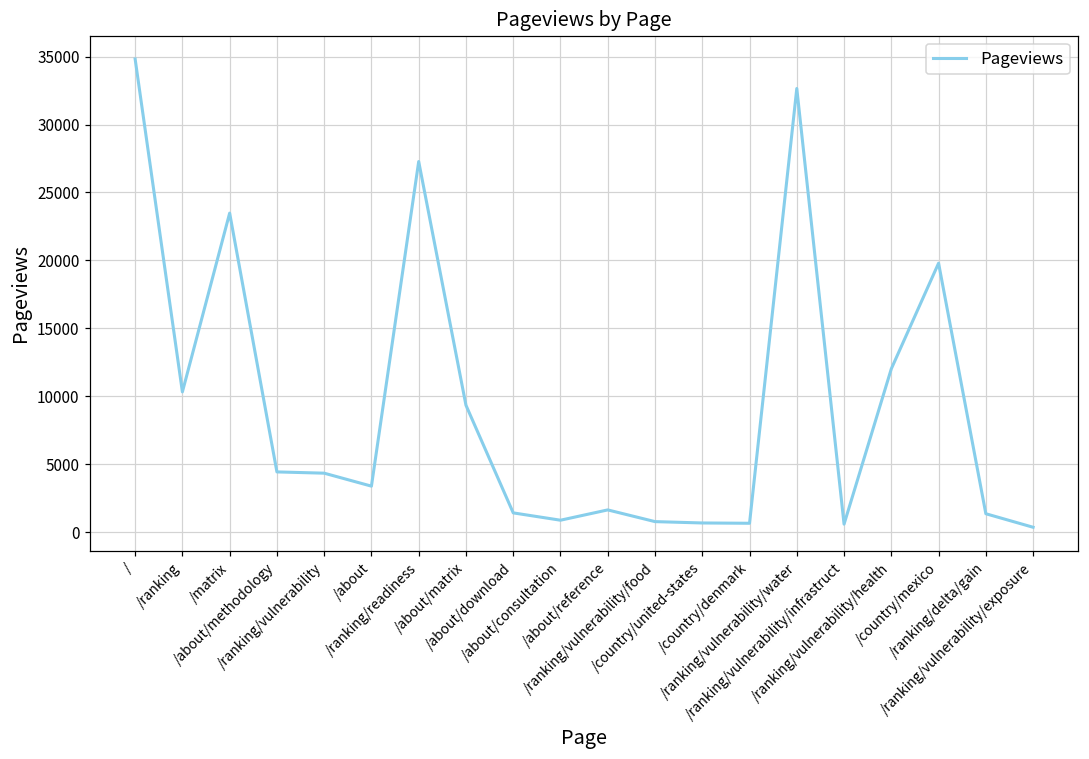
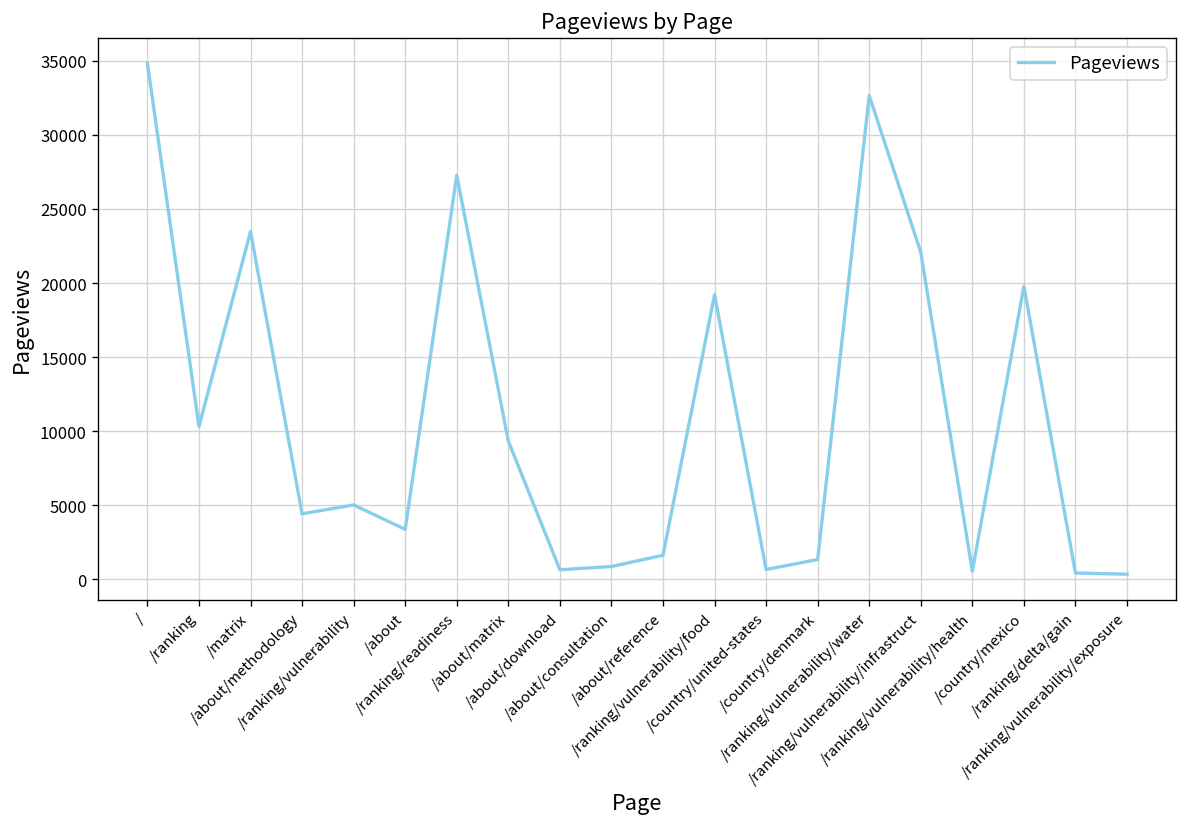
/ranking/vulnerability: 4300 -> 5000
/about/download: 1400 -> 600
/ranking/vulnerability/food: 800 -> 19200
/country/denmark: 600 -> 1300
/ranking/vulnerability/infrastruct: 600 -> 22100
/ranking/vulnerability/health: 12000 -> 500
/ranking/delta/gain: 1300 -> 400
